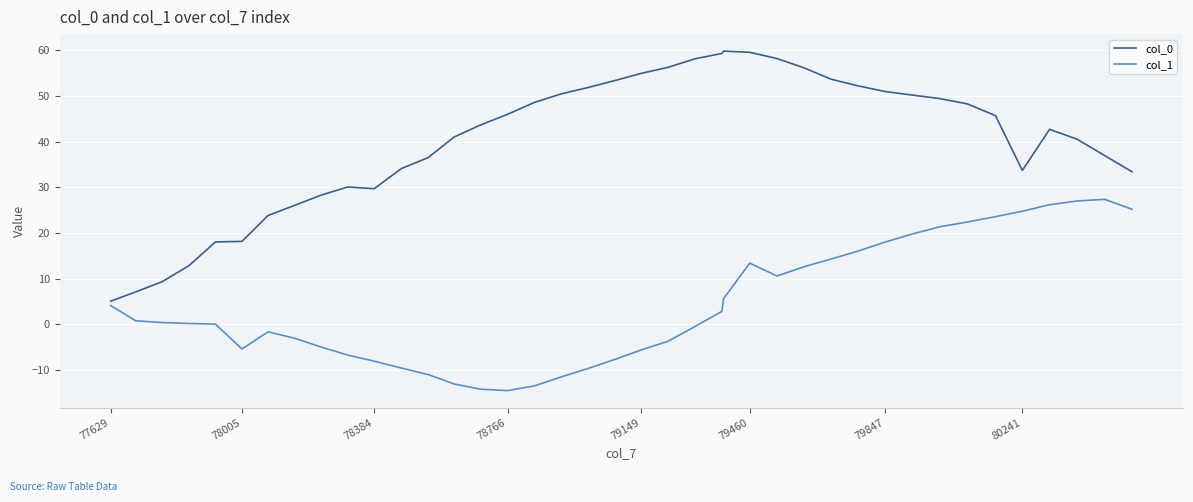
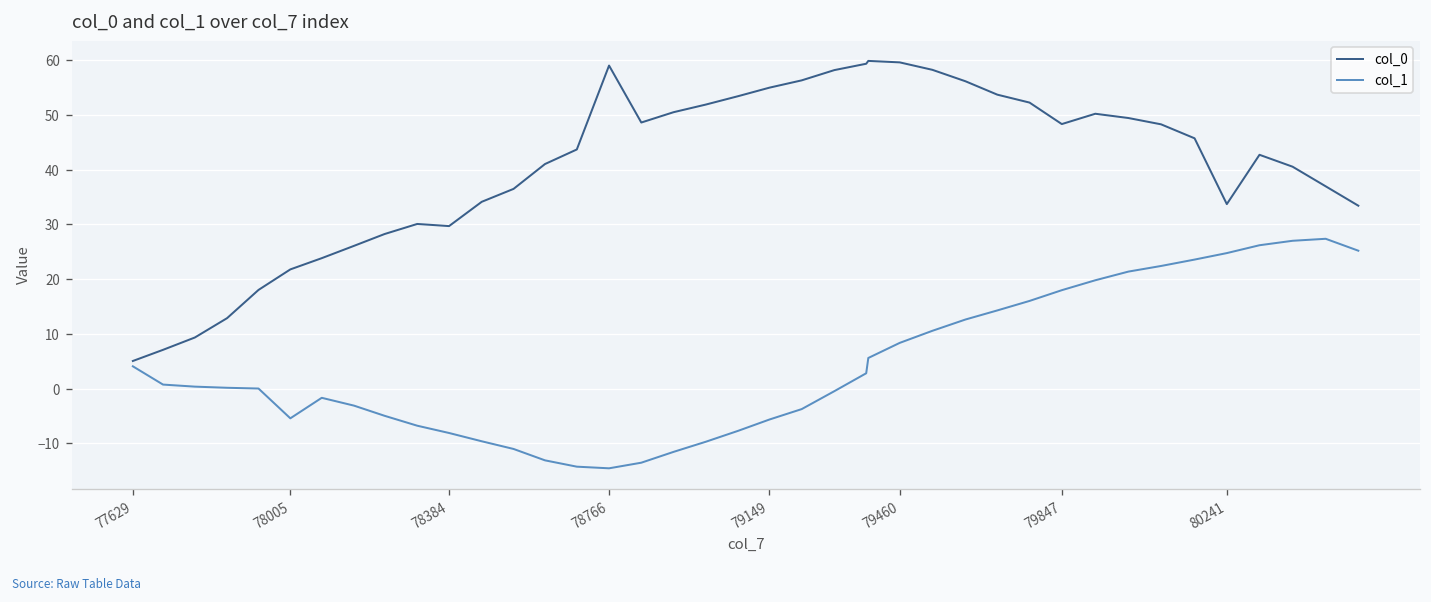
col_0, 78005: 18 -> 22
col_0, 78766: 46 -> 59
col_1, 79460: 13 -> 8
col_0, 79847: 51 -> 48
